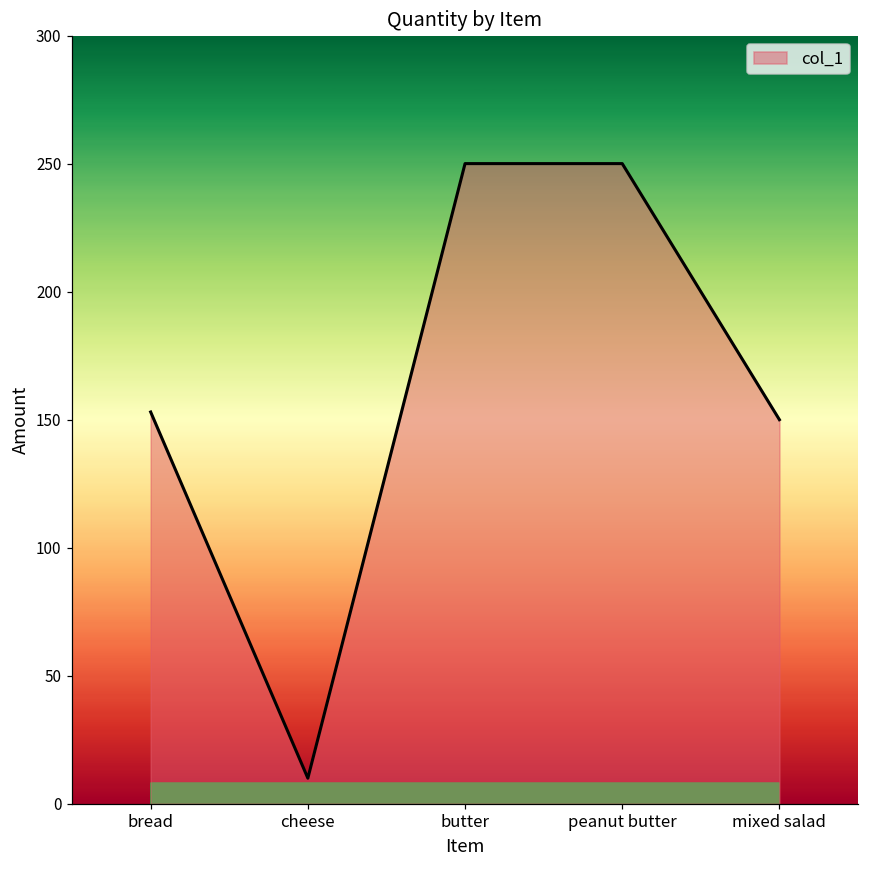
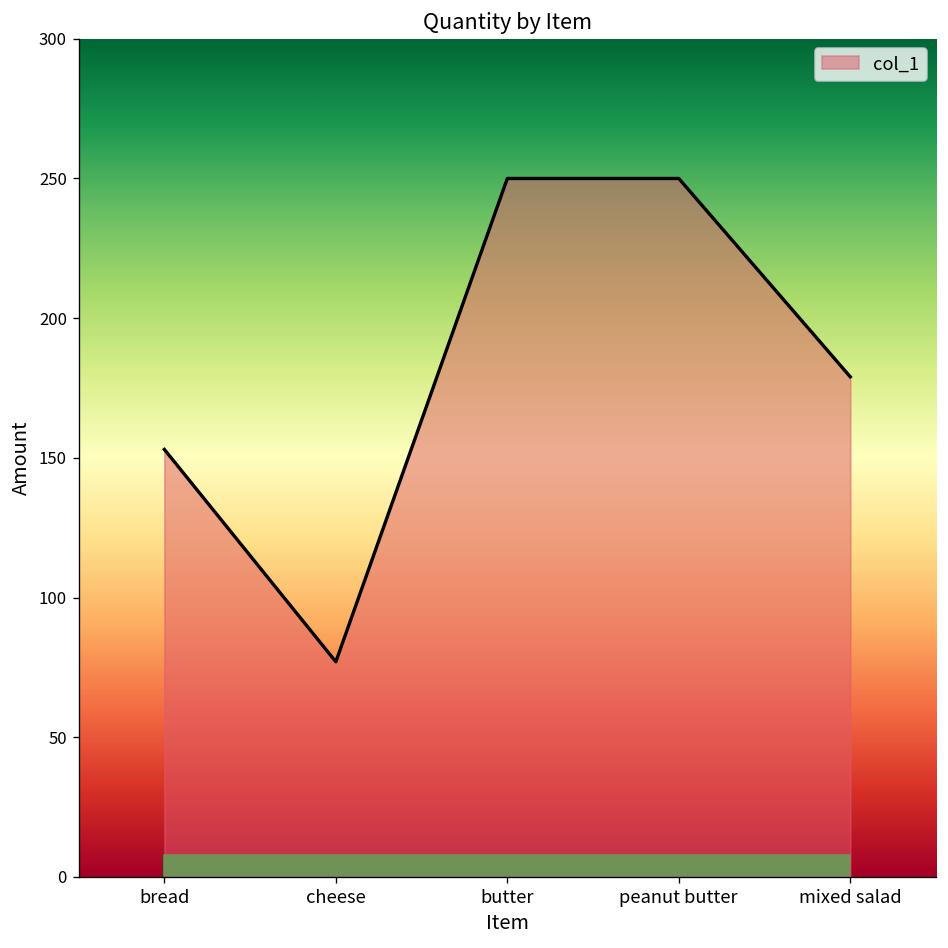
col_1, cheese: 10 -> 77
col_1, mixed salad: 150 -> 179
